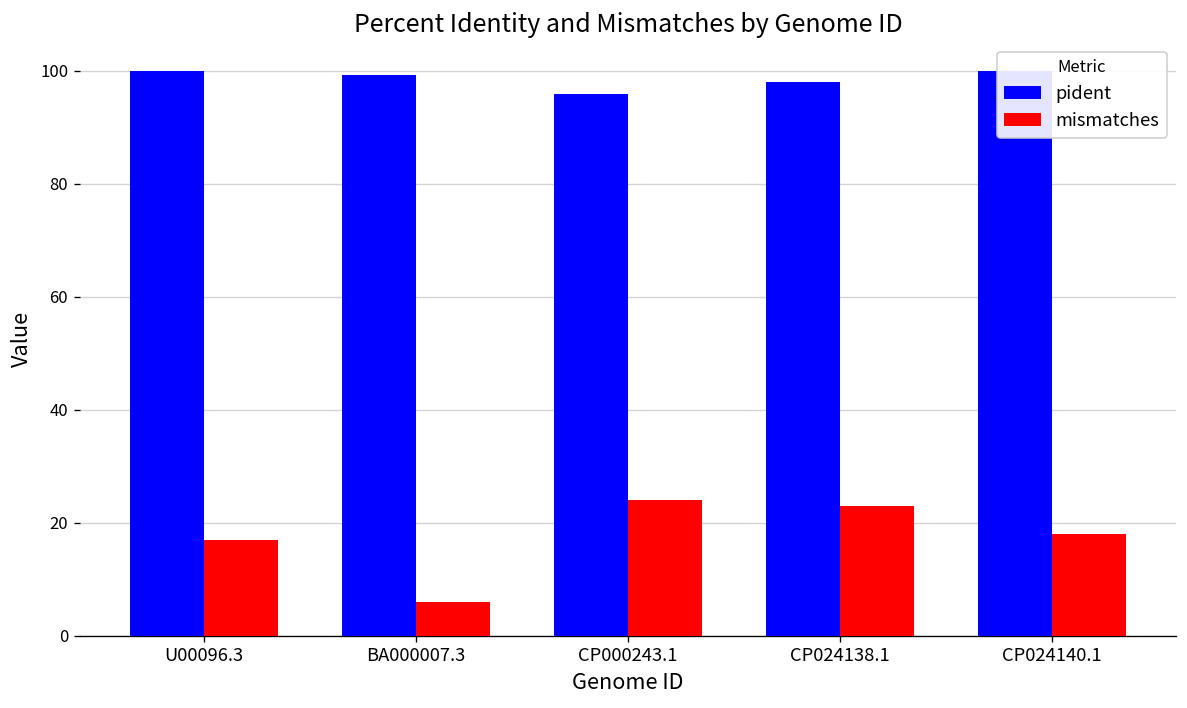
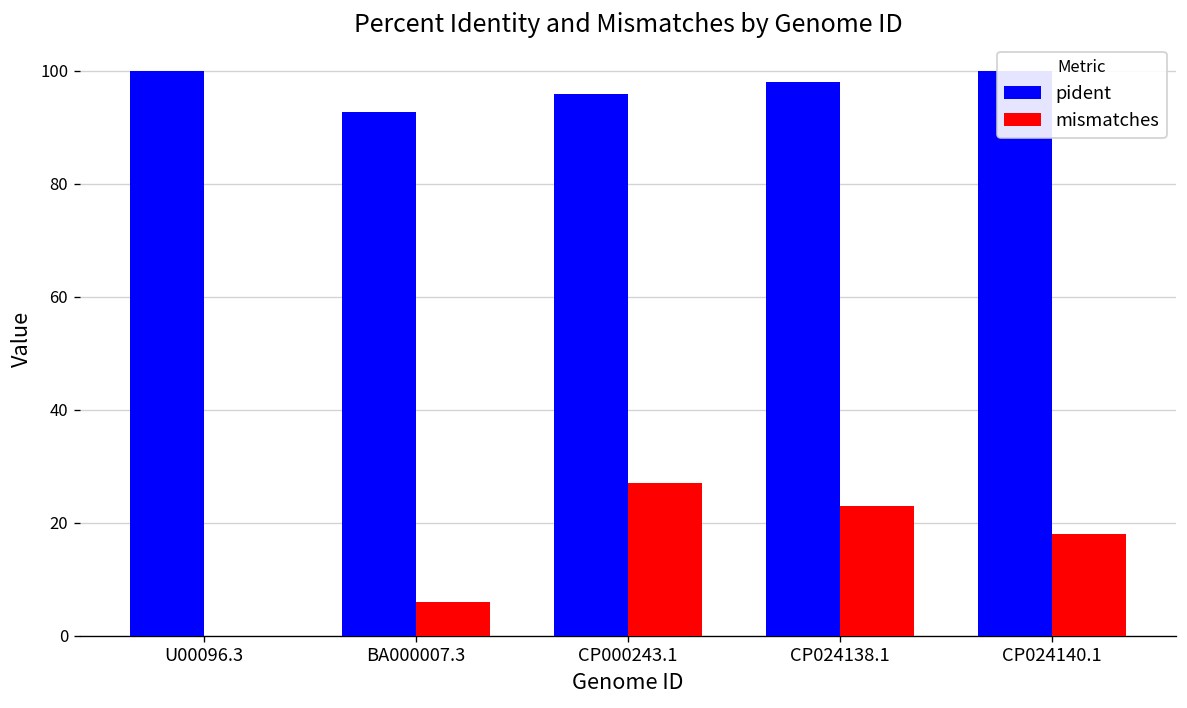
mismatches, U00096.3: 17 -> 0
pident, BA000007.3: 99 -> 93
mismatches, CP000243.1: 24 -> 27
